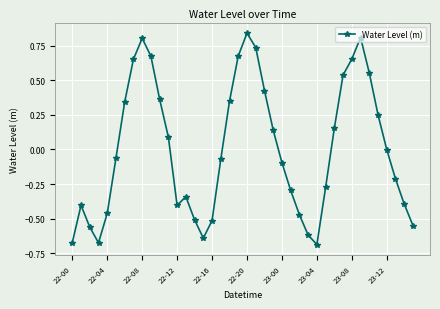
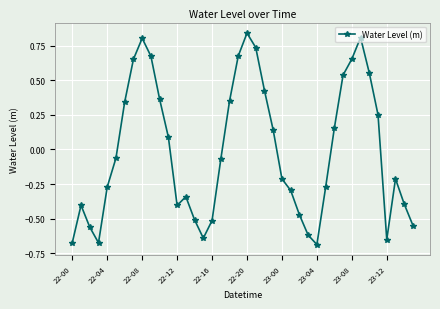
22-04: -0.46 -> -0.27
23-00: -0.10 -> -0.21
23-12: 0.00 -> -0.65
